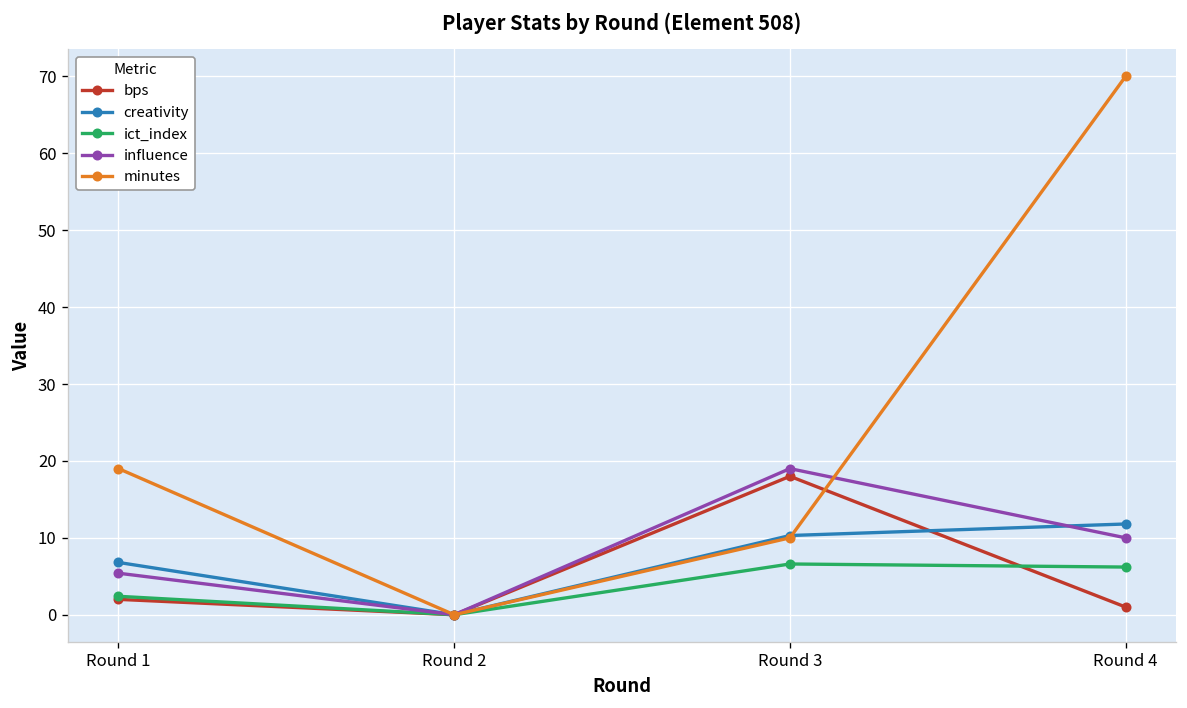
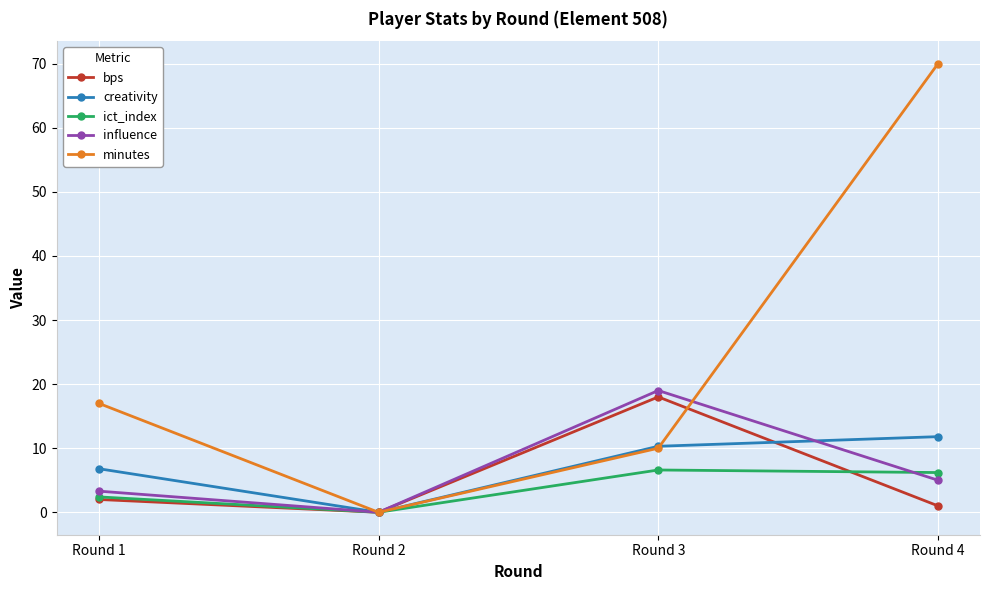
influence, Round 1: 5 -> 3
minutes, Round 1: 19 -> 17
influence, Round 4: 10 -> 5
